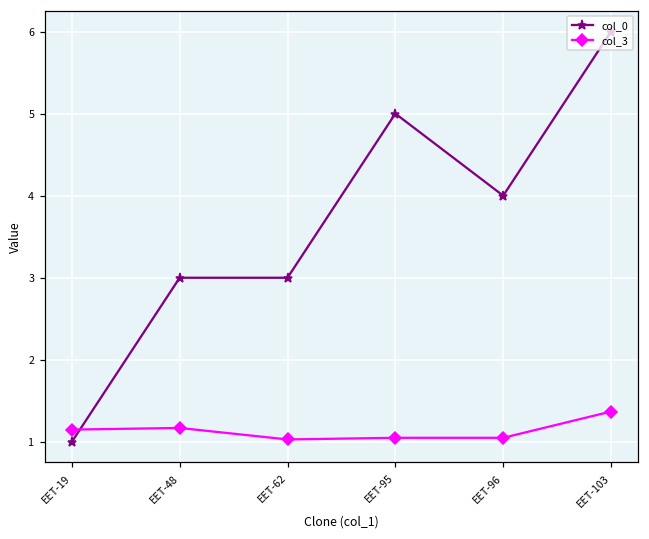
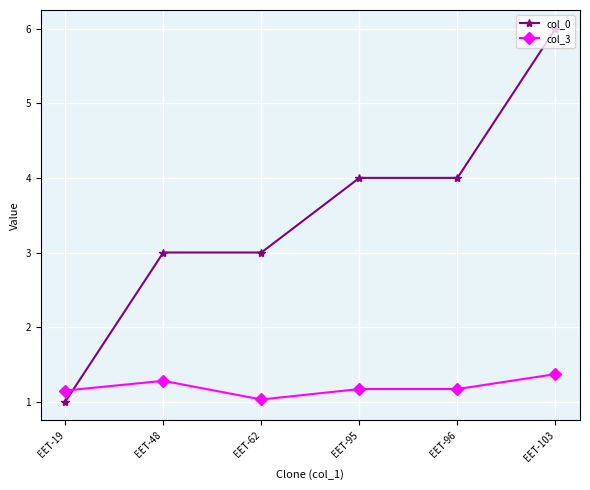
col_3, EET-48: 1.2 -> 1.3
col_0, EET-95: 5 -> 4
col_3, EET-95: 1.1 -> 1.2
col_3, EET-96: 1.1 -> 1.2
